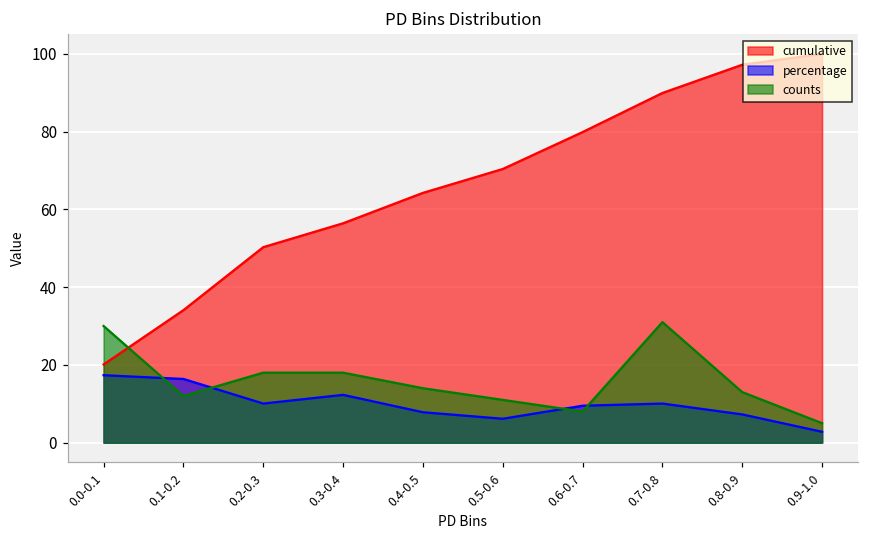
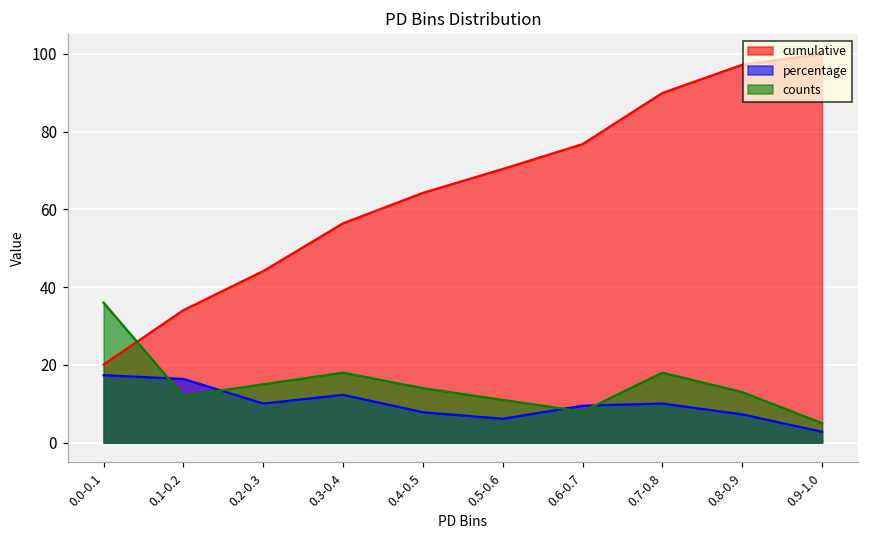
counts, 0.0-0.1: 30 -> 36
cumulative, 0.2-0.3: 50 -> 44
counts, 0.2-0.3: 18 -> 15
cumulative, 0.6-0.7: 80 -> 77
counts, 0.7-0.8: 31 -> 18
